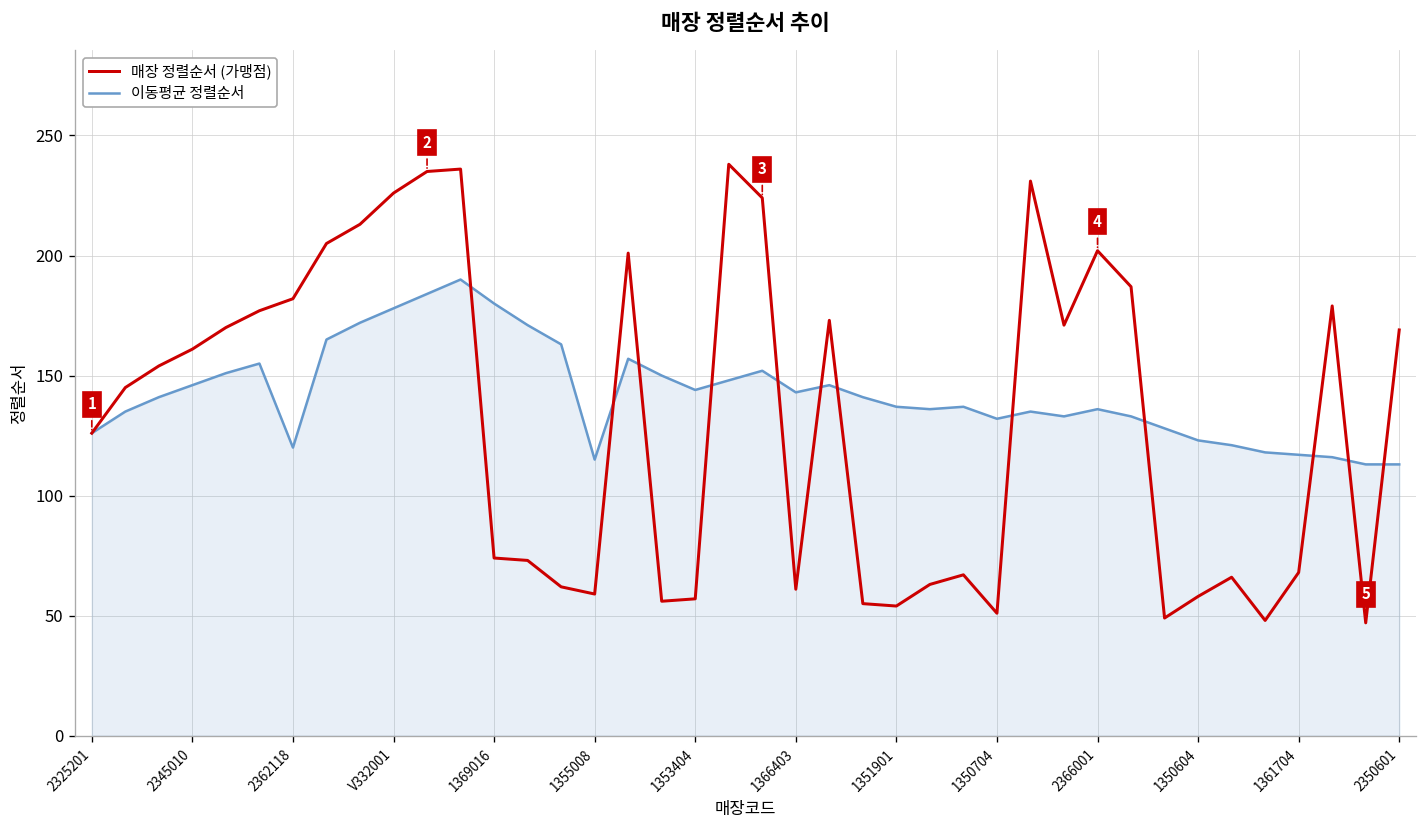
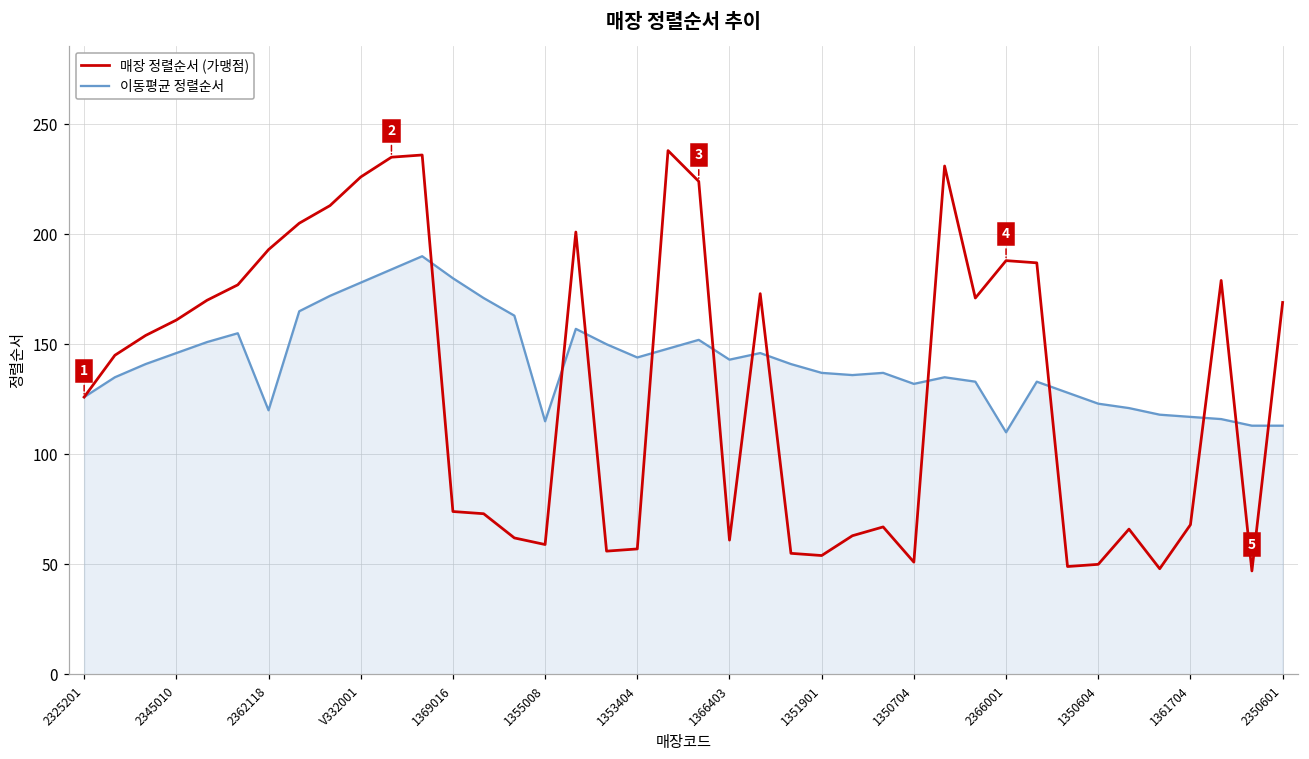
매장 정렬순서 (가맹점), 2362118: 182 -> 193
매장 정렬순서 (가맹점), 2366001: 202 -> 188
이동평균 정렬순서, 2366001: 136 -> 110
매장 정렬순서 (가맹점), 1350604: 58 -> 50
